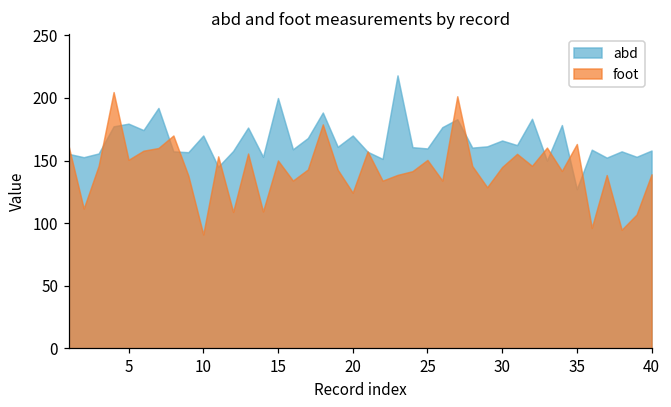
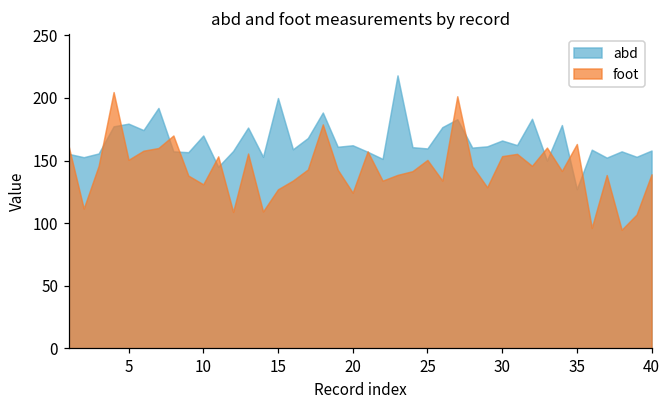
foot, 10: 91 -> 131
foot, 15: 150 -> 127
abd, 20: 170 -> 162
foot, 30: 145 -> 154
